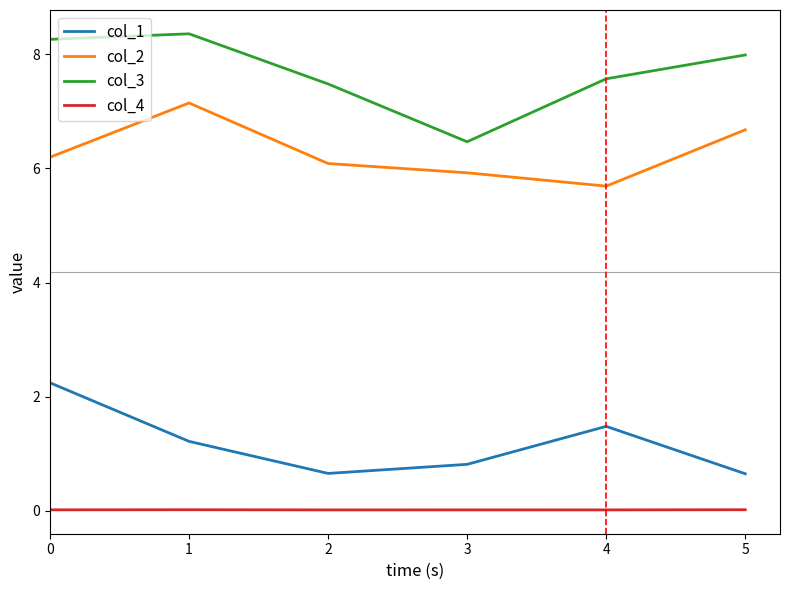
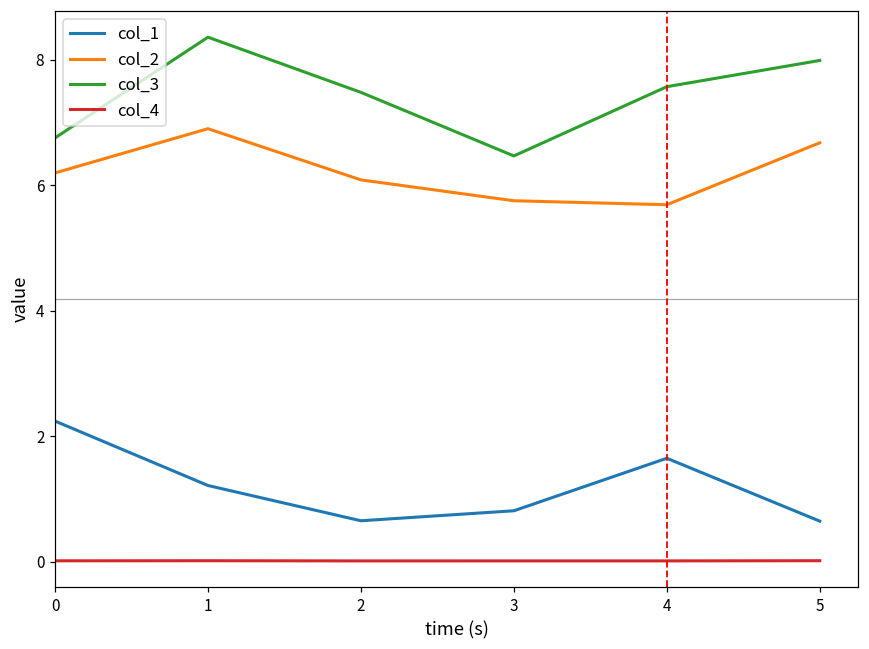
col_3, 0: 8.3 -> 6.8
col_2, 1: 7.1 -> 6.9
col_2, 3: 5.9 -> 5.8
col_1, 4: 1.5 -> 1.6
